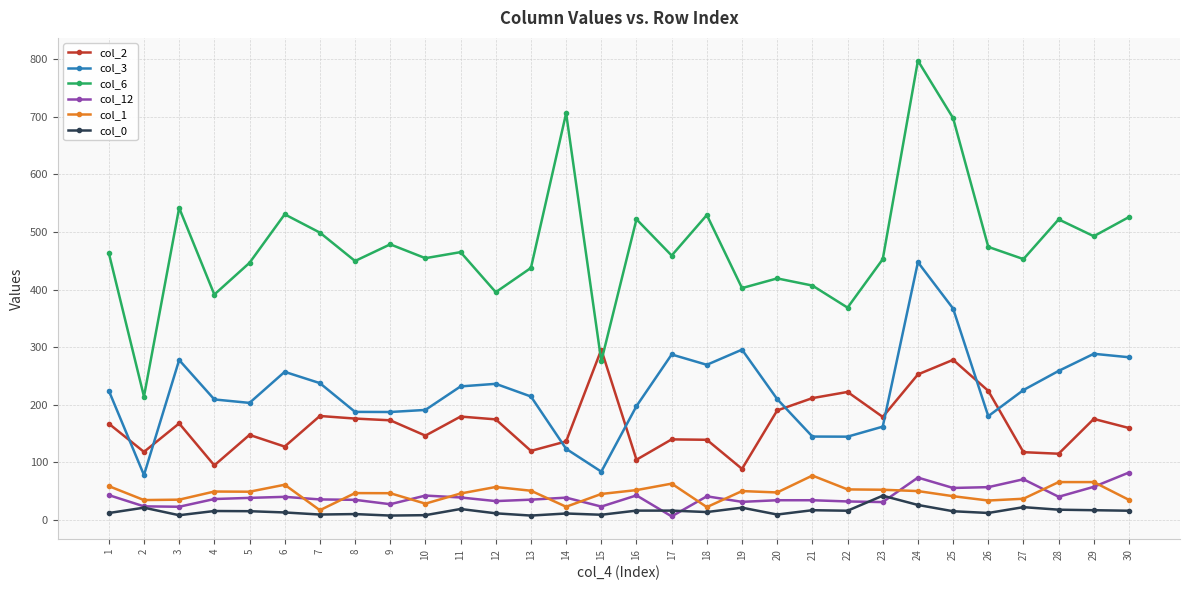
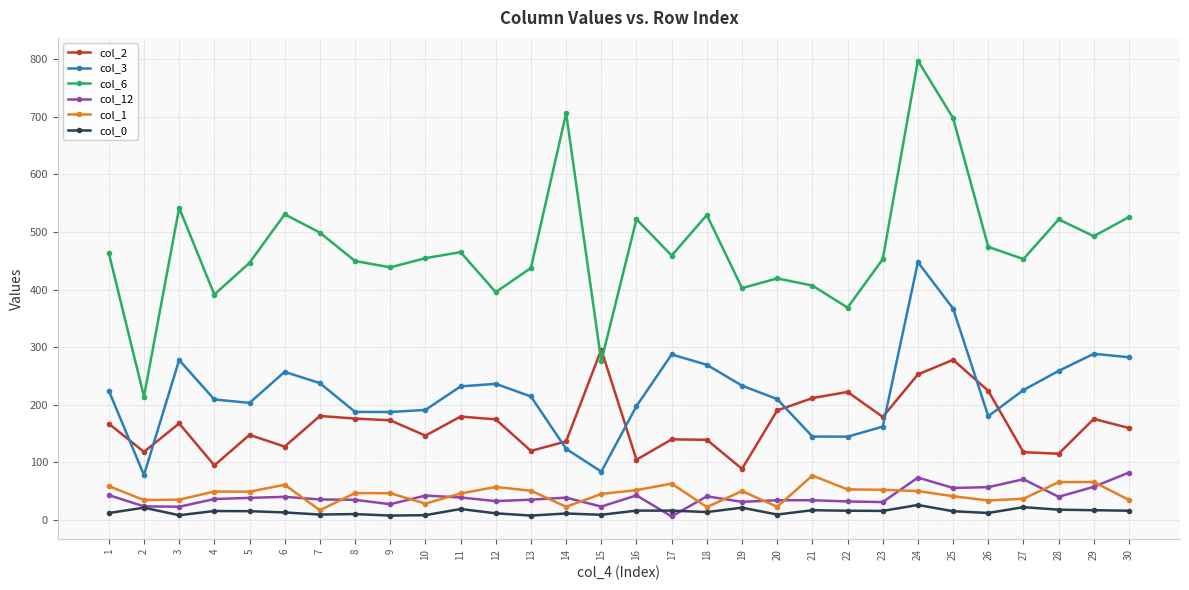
col_6, 9: 480 -> 440
col_3, 19: 300 -> 230
col_1, 20: 50 -> 20
col_0, 23: 40 -> 20
